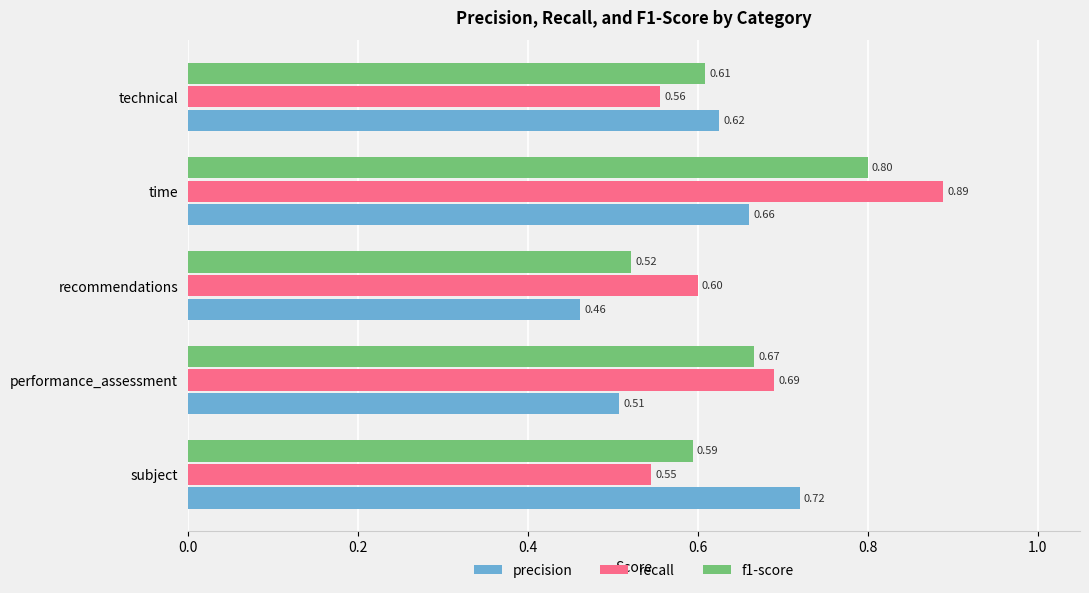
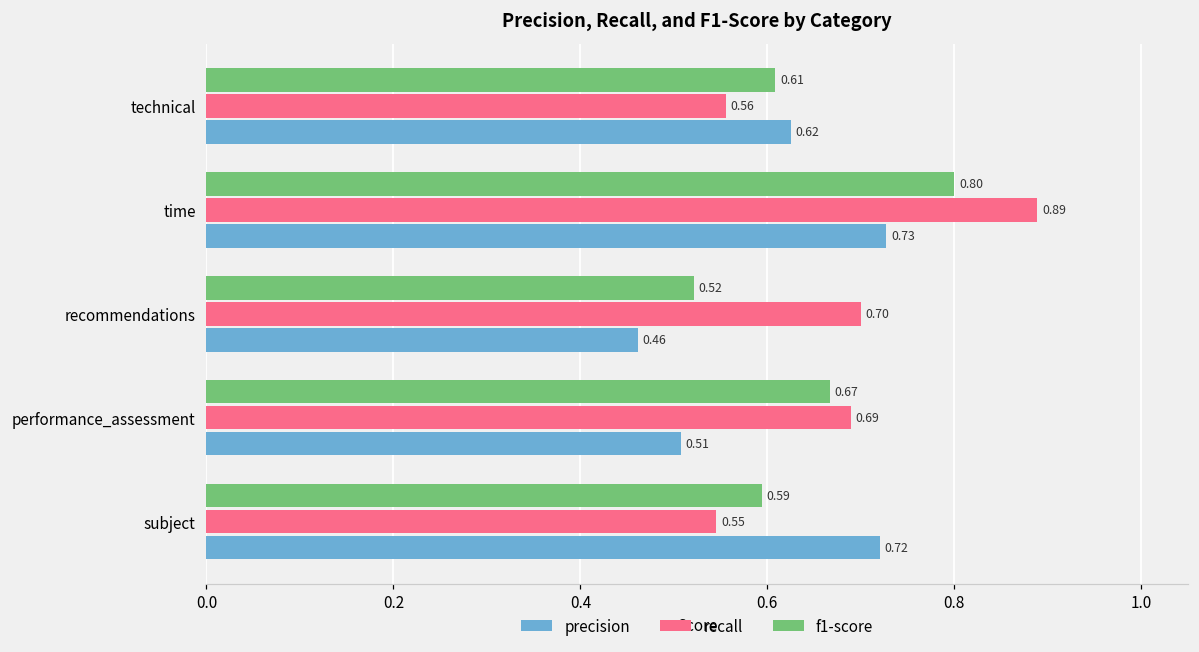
precision, time: 0.66 -> 0.73
recall, recommendations: 0.60 -> 0.70
